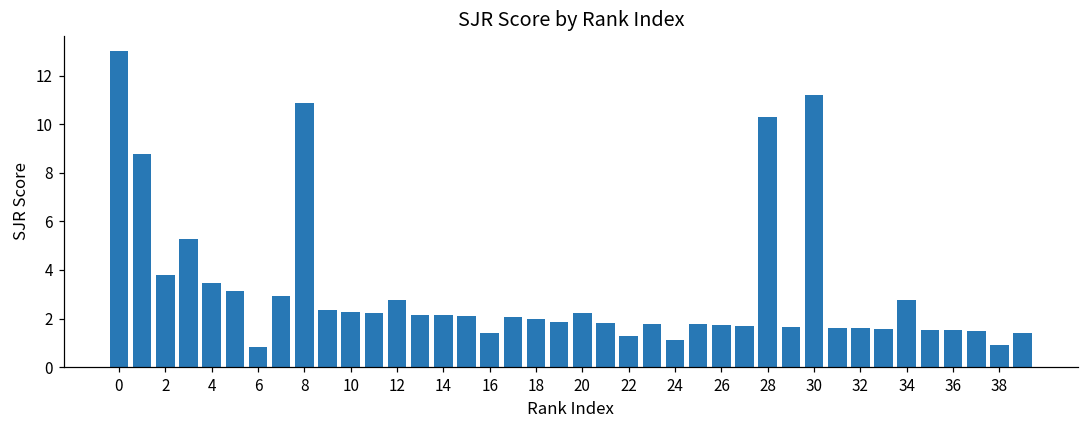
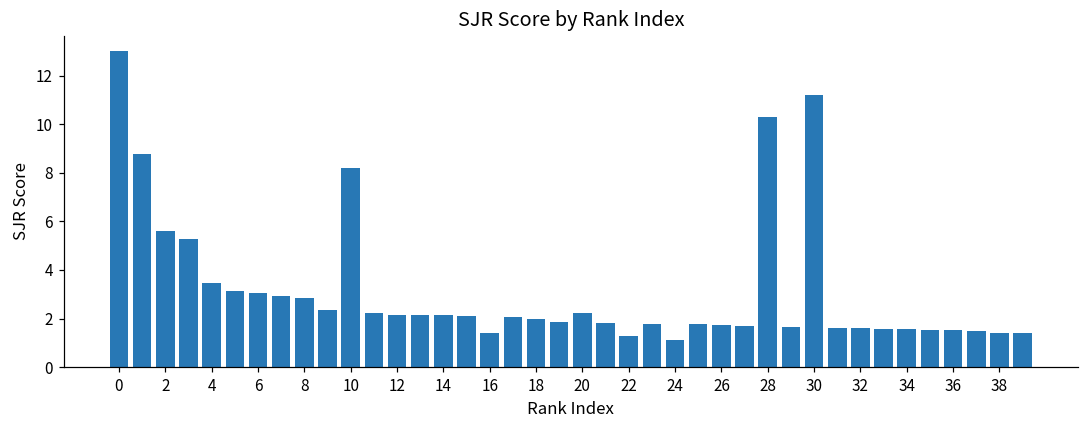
2: 3.8 -> 5.6
6: 0.8 -> 3.0
8: 10.9 -> 2.9
10: 2.3 -> 8.2
12: 2.8 -> 2.2
34: 2.7 -> 1.6
38: 0.9 -> 1.4
